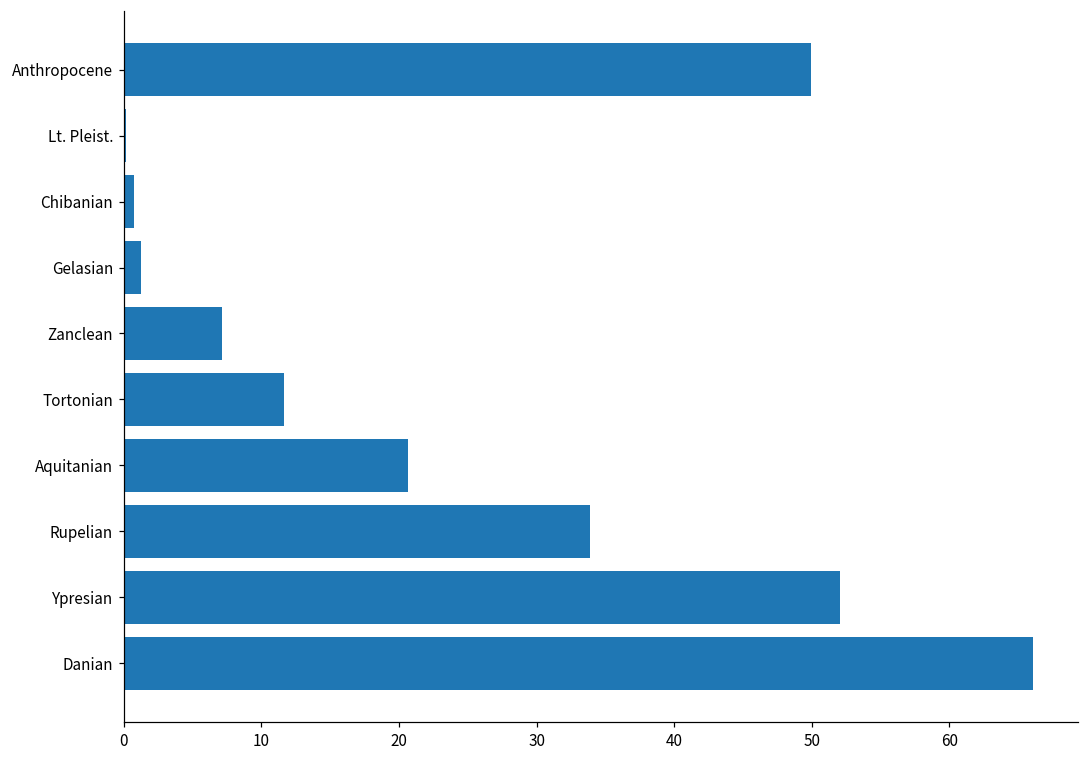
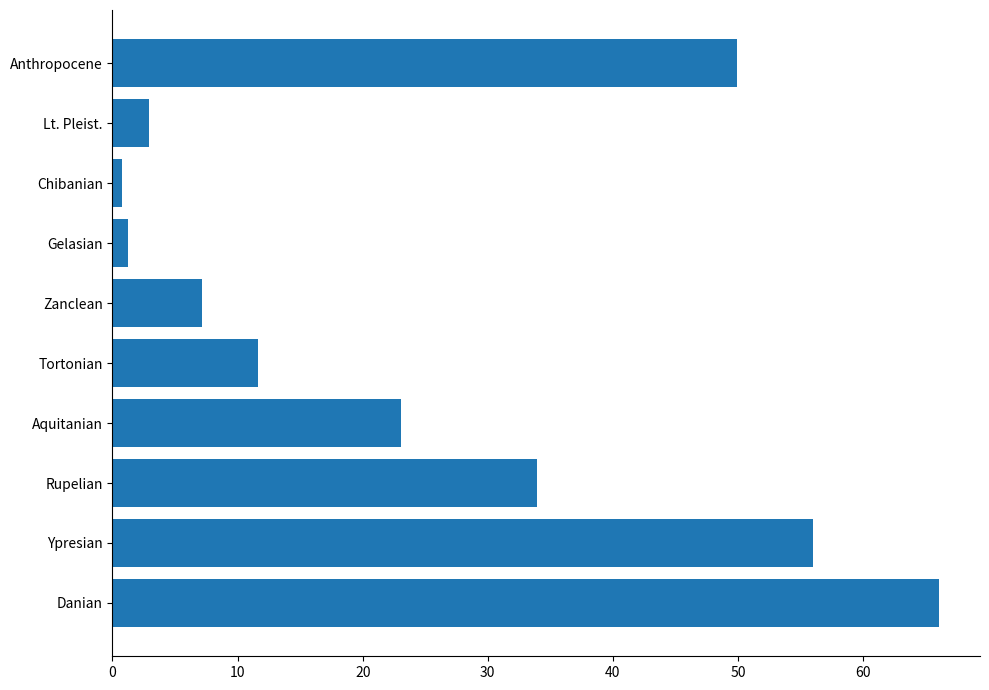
Lt. Pleist.: 0.1 -> 2.9
Aquitanian: 20.7 -> 23.0
Ypresian: 52.1 -> 56.0
